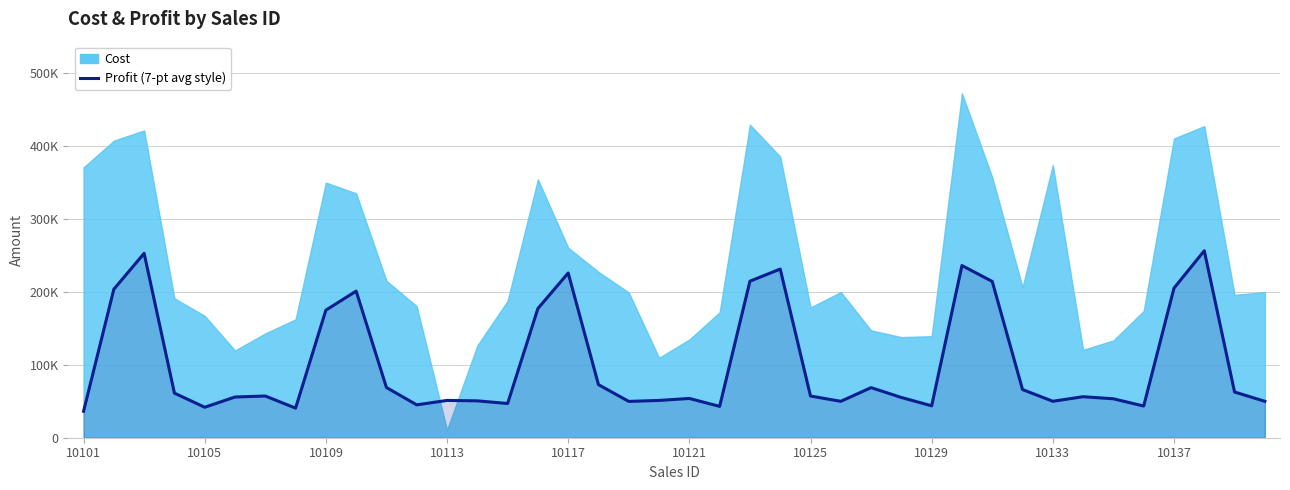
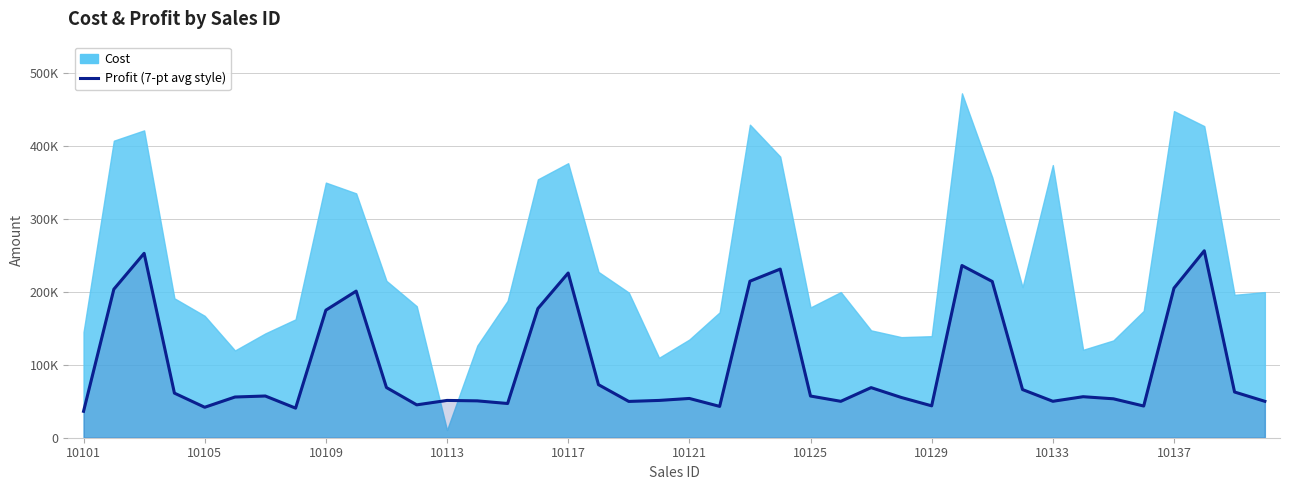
Cost, 10101: 370000 -> 150000
Cost, 10117: 260000 -> 380000
Cost, 10137: 410000 -> 450000
